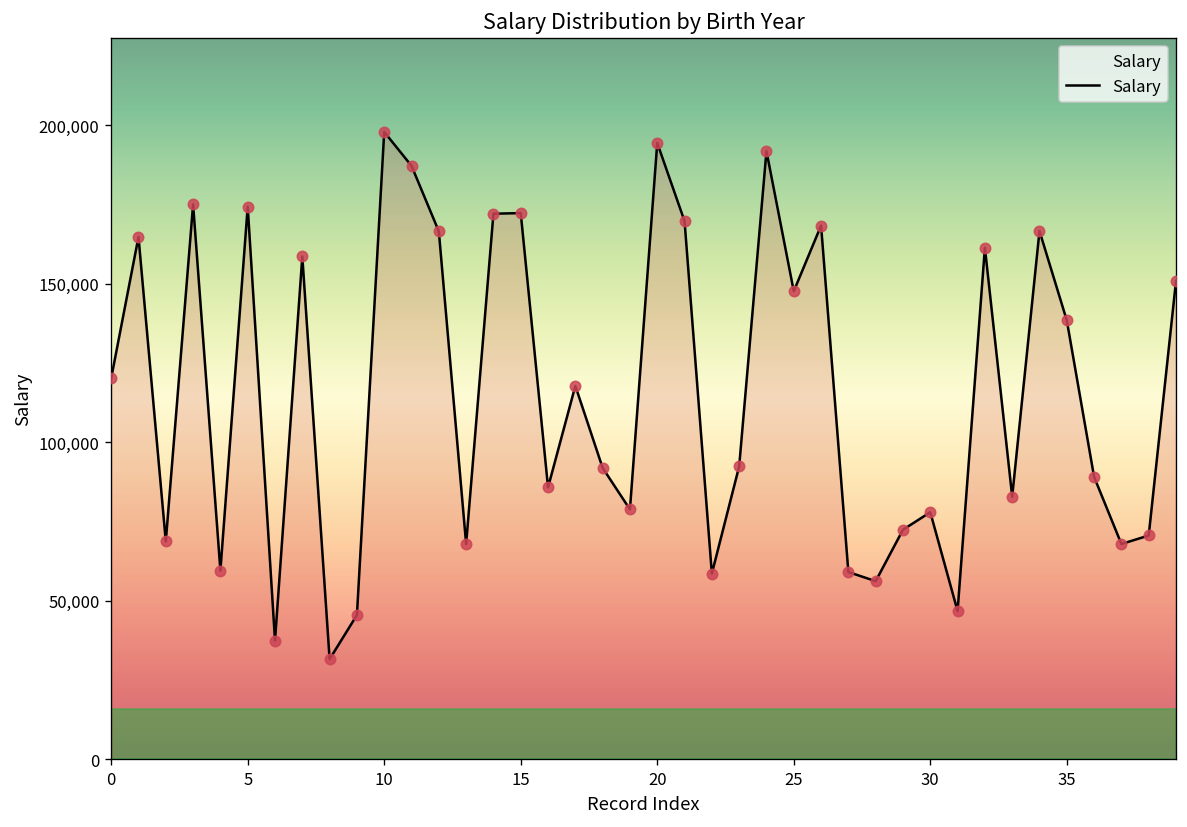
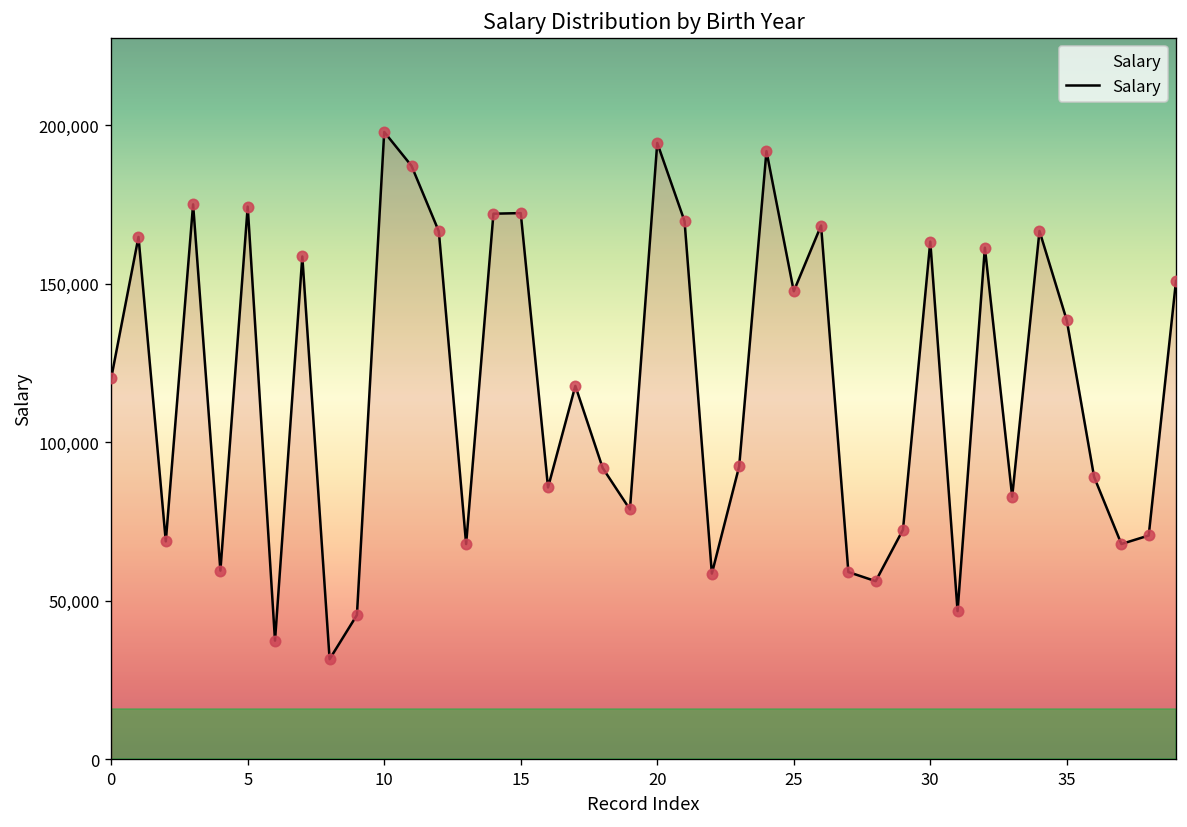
30: 78,000 -> 163,000
